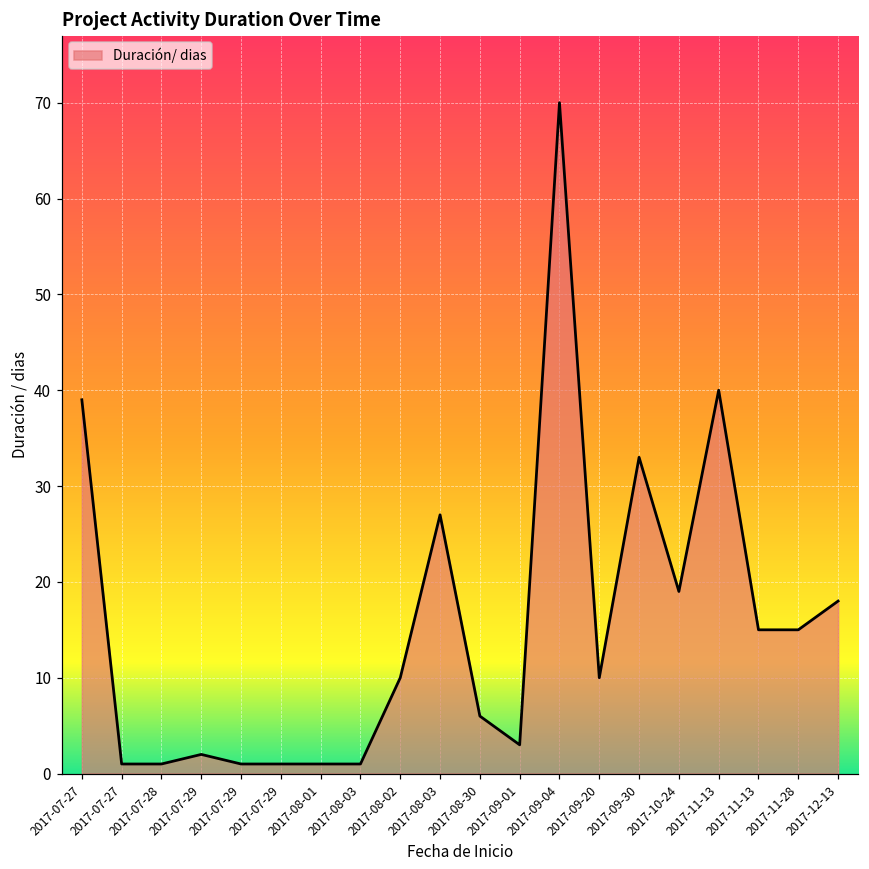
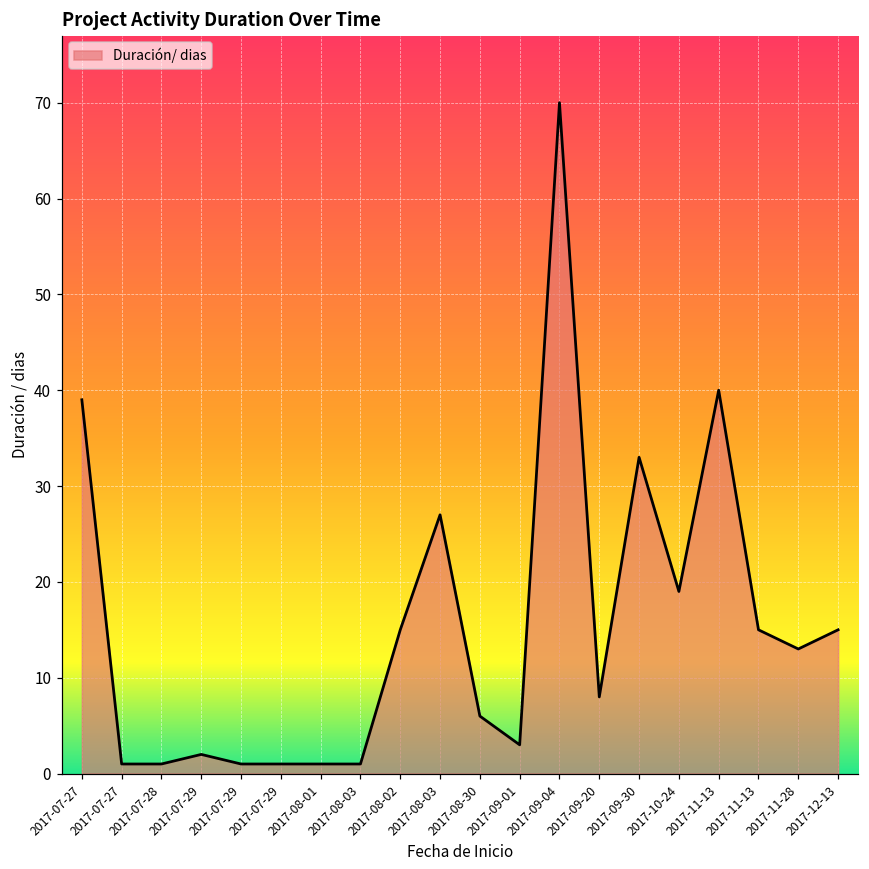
2017-08-02: 10 -> 15
2017-09-20: 10 -> 8
2017-11-28: 15 -> 13
2017-12-13: 18 -> 15
